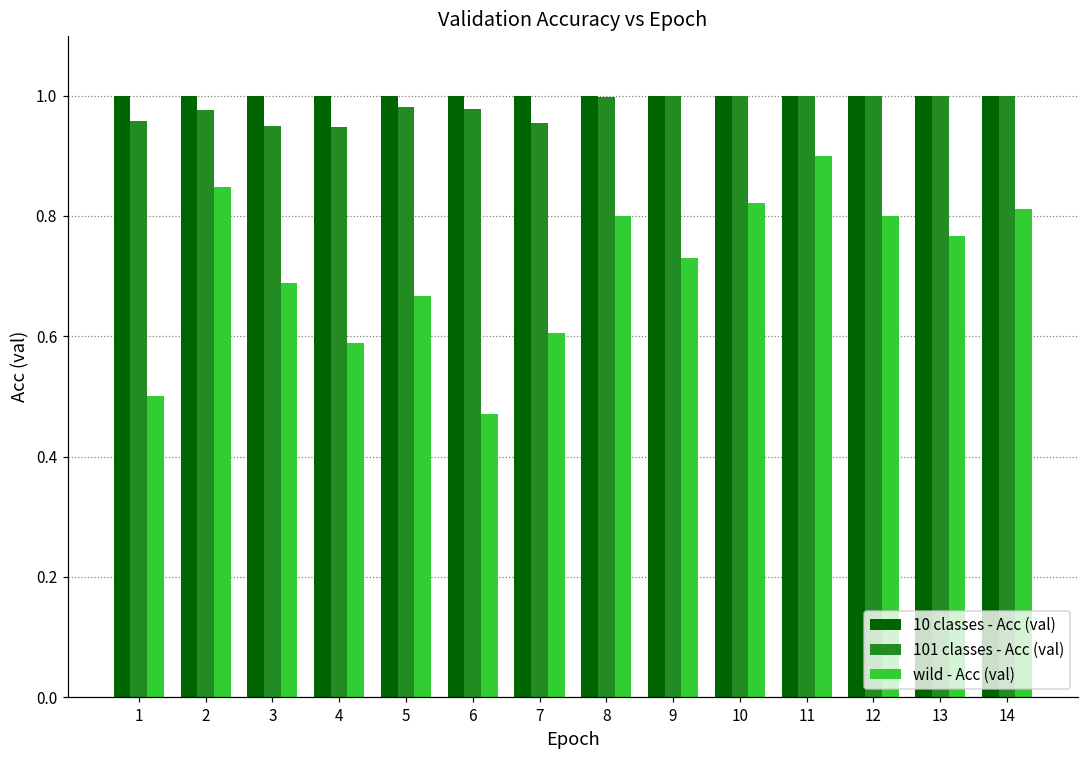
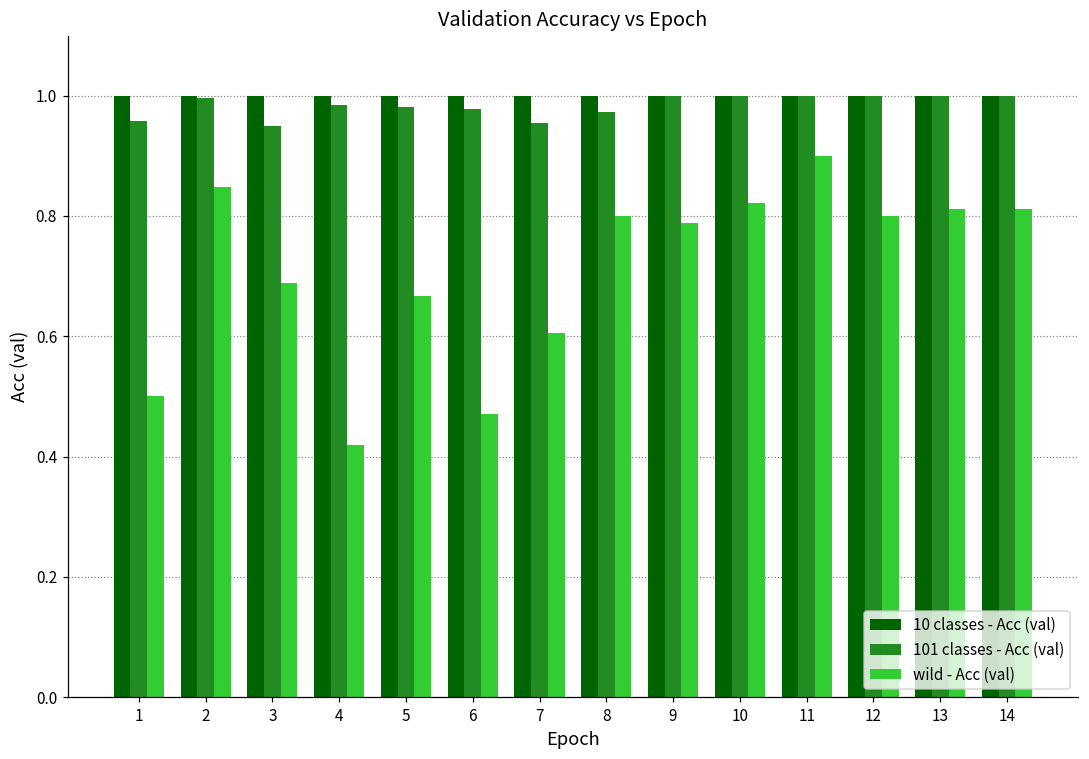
101 classes - Acc (val), 2: 0.98 -> 1.00
101 classes - Acc (val), 4: 0.95 -> 0.99
wild - Acc (val), 4: 0.59 -> 0.42
101 classes - Acc (val), 8: 1.00 -> 0.97
wild - Acc (val), 9: 0.73 -> 0.79
wild - Acc (val), 13: 0.77 -> 0.81
